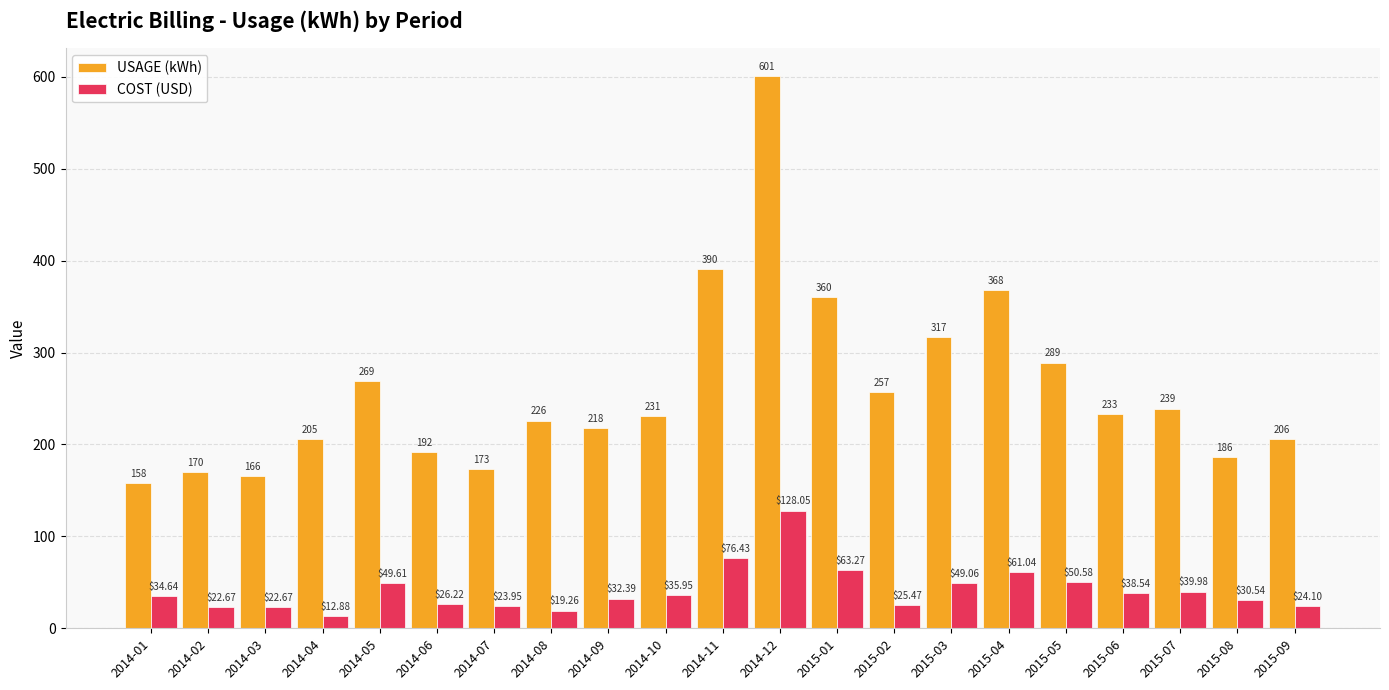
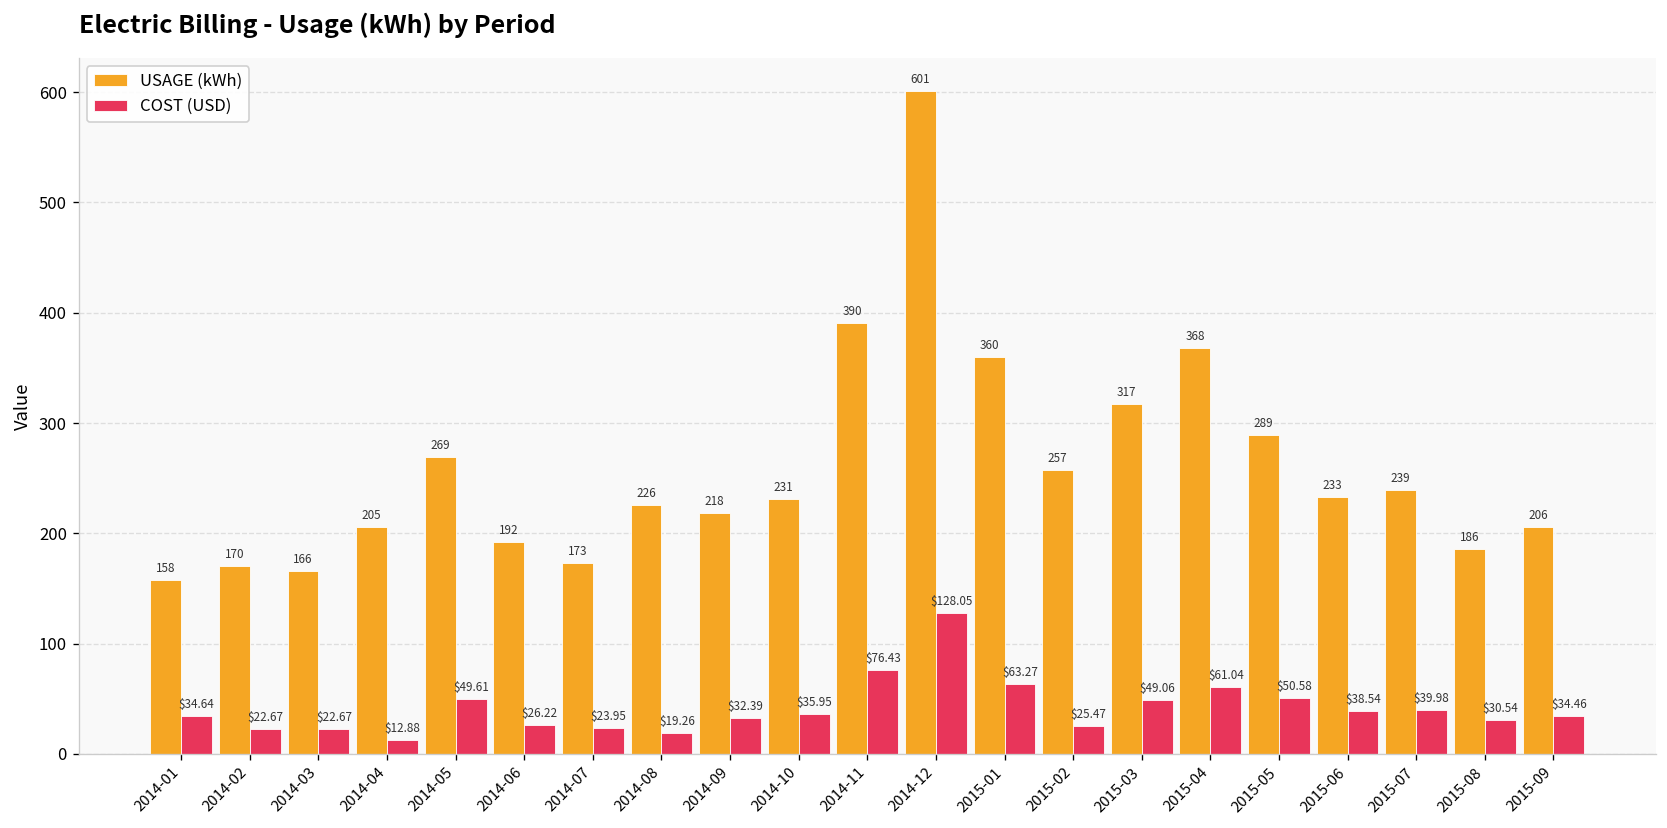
COST (USD), 2015-09: $24.10 -> $34.46
